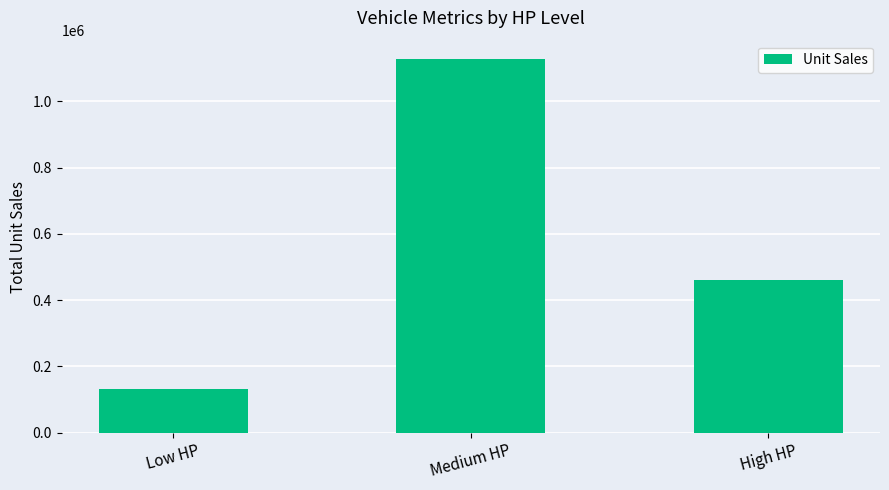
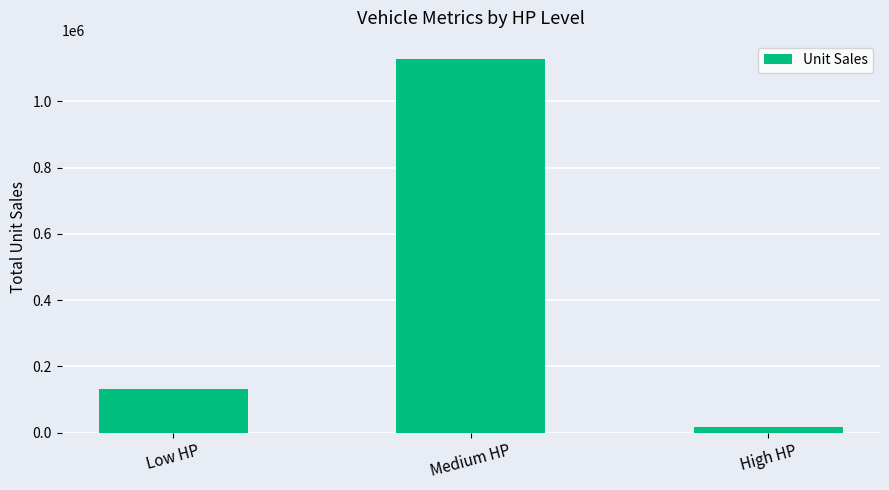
High HP: 460000 -> 20000
